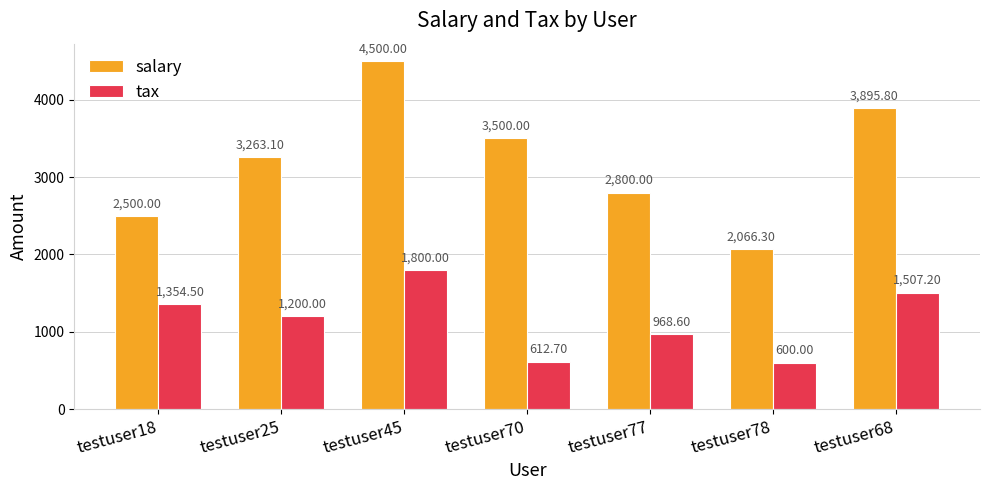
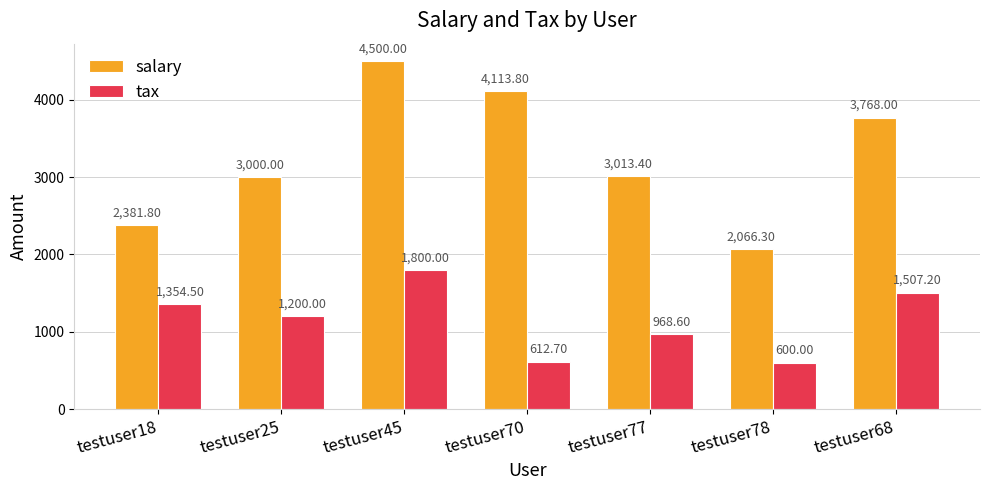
salary, testuser18: 2,500.00 -> 2,381.80
salary, testuser25: 3,263.10 -> 3,000.00
salary, testuser70: 3,500.00 -> 4,113.80
salary, testuser77: 2,800.00 -> 3,013.40
salary, testuser68: 3,895.80 -> 3,768.00
